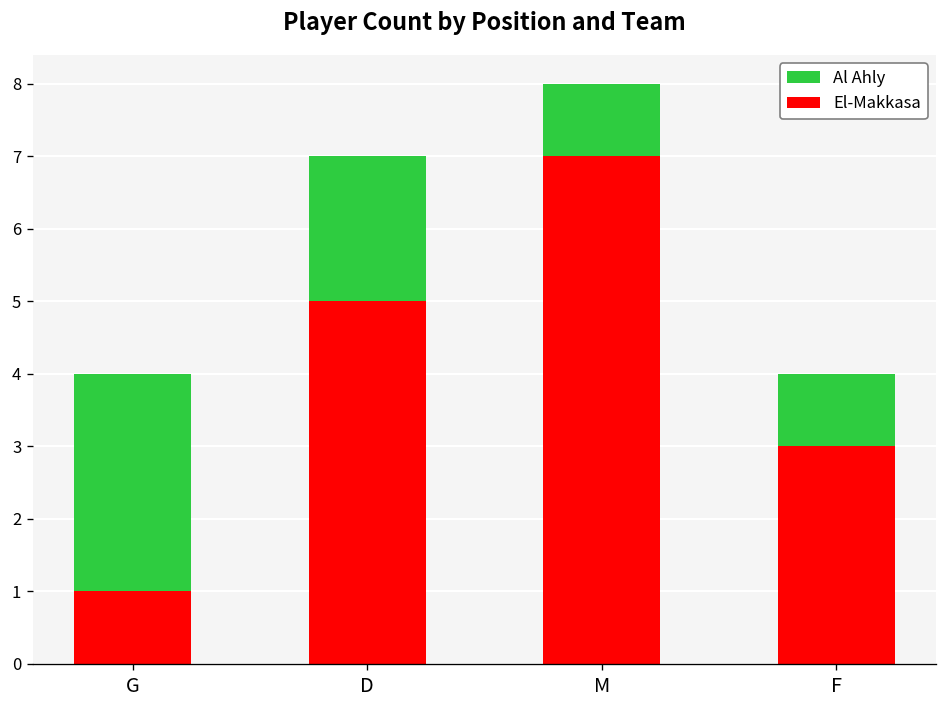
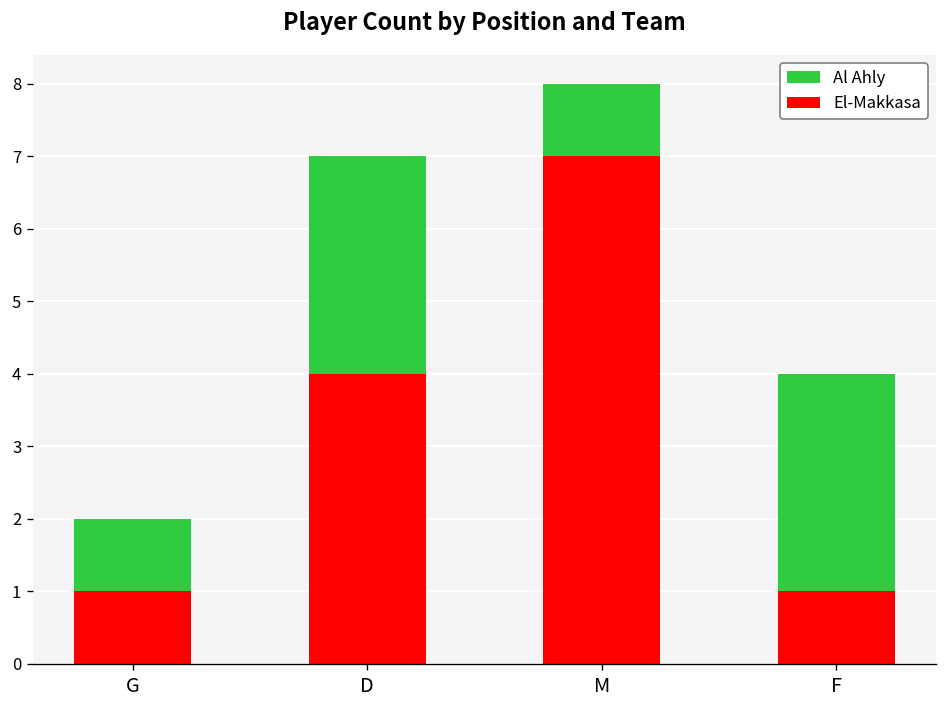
Al Ahly, G: 4 -> 2
El-Makkasa, D: 5 -> 4
El-Makkasa, F: 3 -> 1
